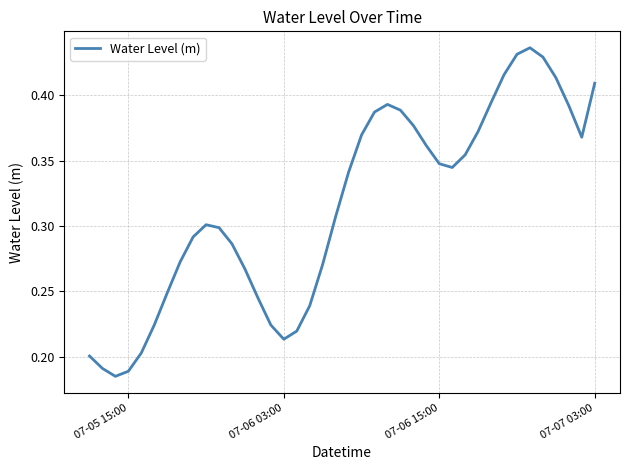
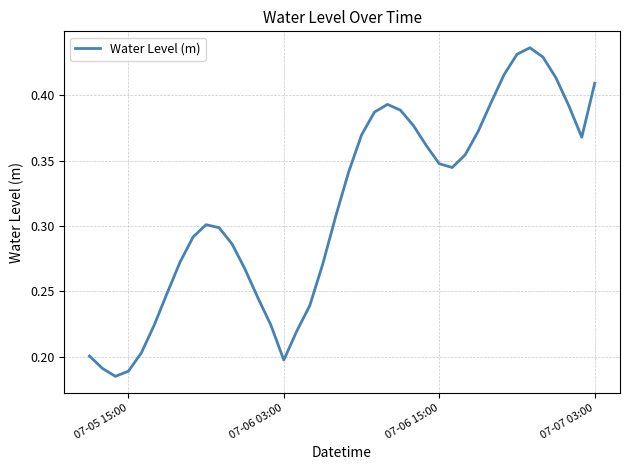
07-06 03:00: 0.213 -> 0.198
